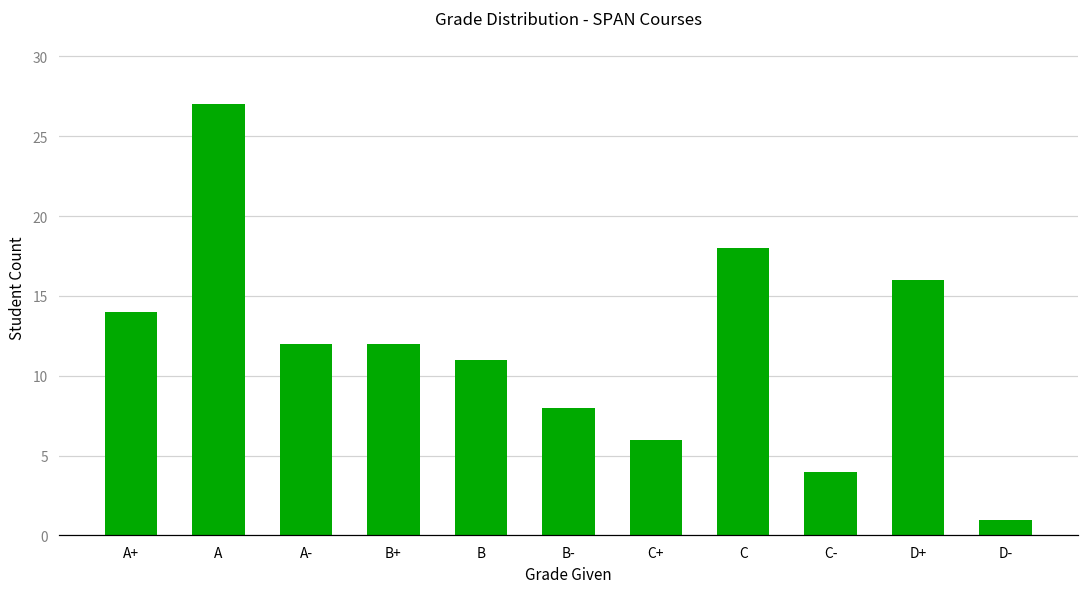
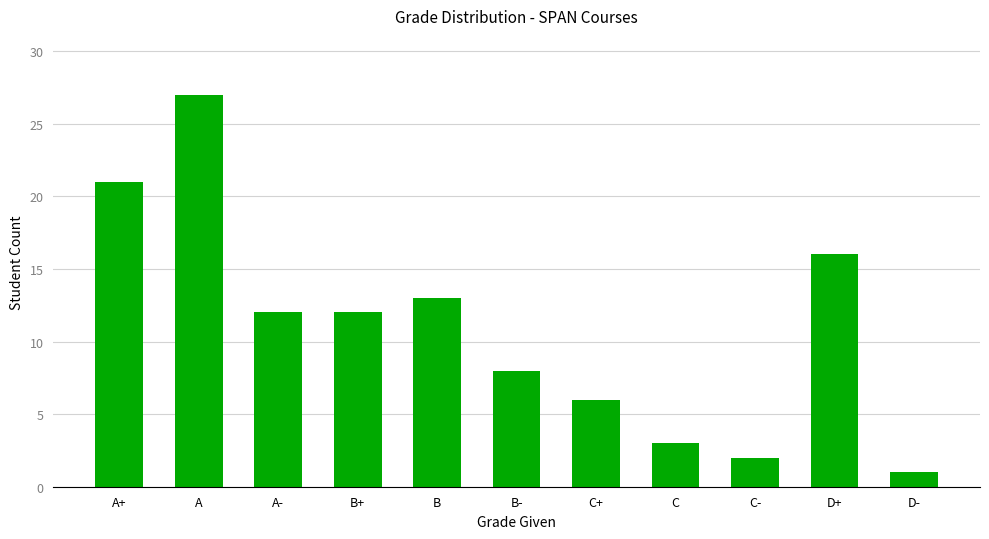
A+: 14 -> 21
B: 11 -> 13
C: 18 -> 3
C-: 4 -> 2
